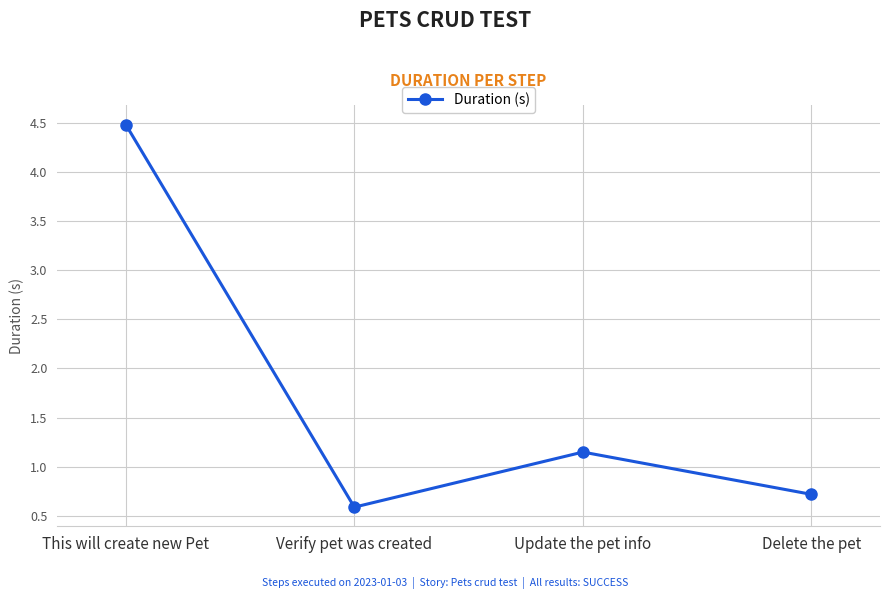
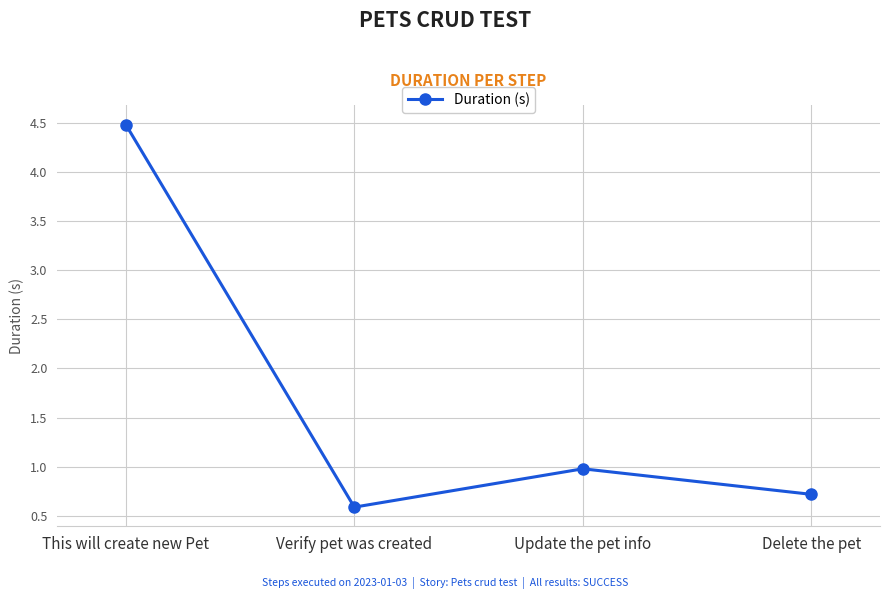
Update the pet info: 1.2 -> 1.0
